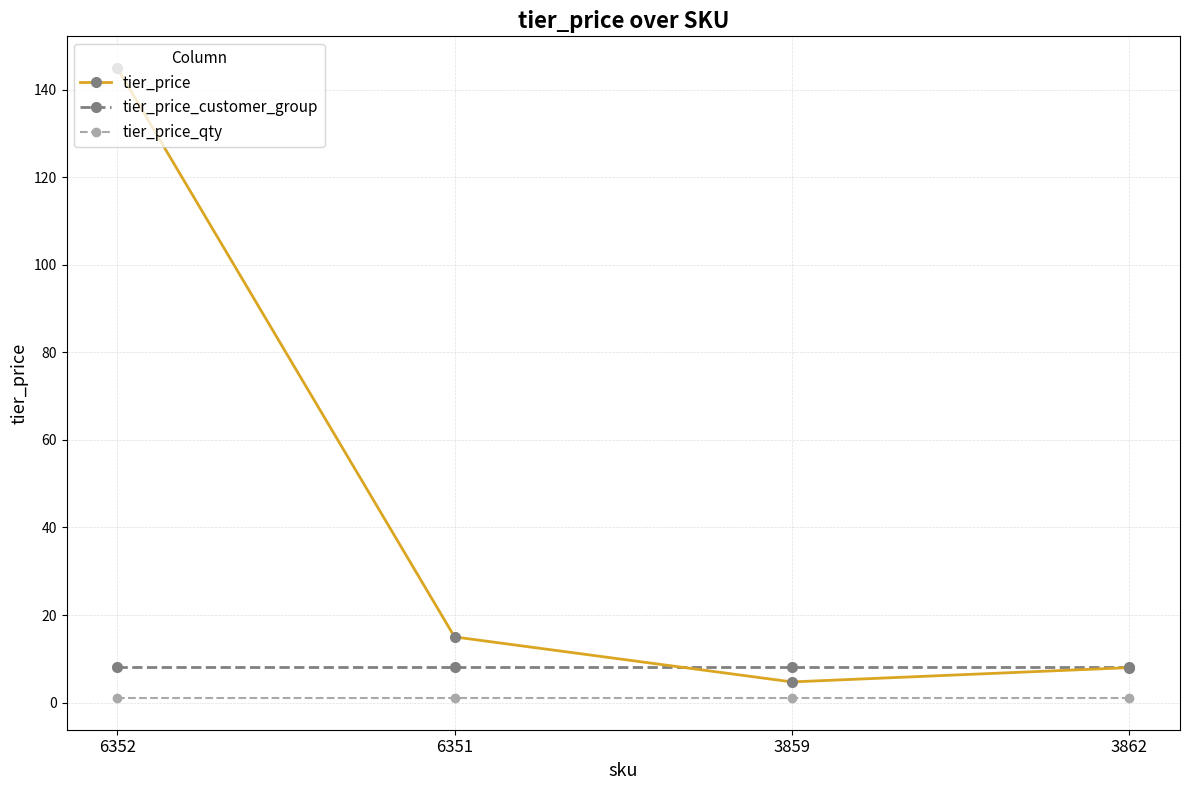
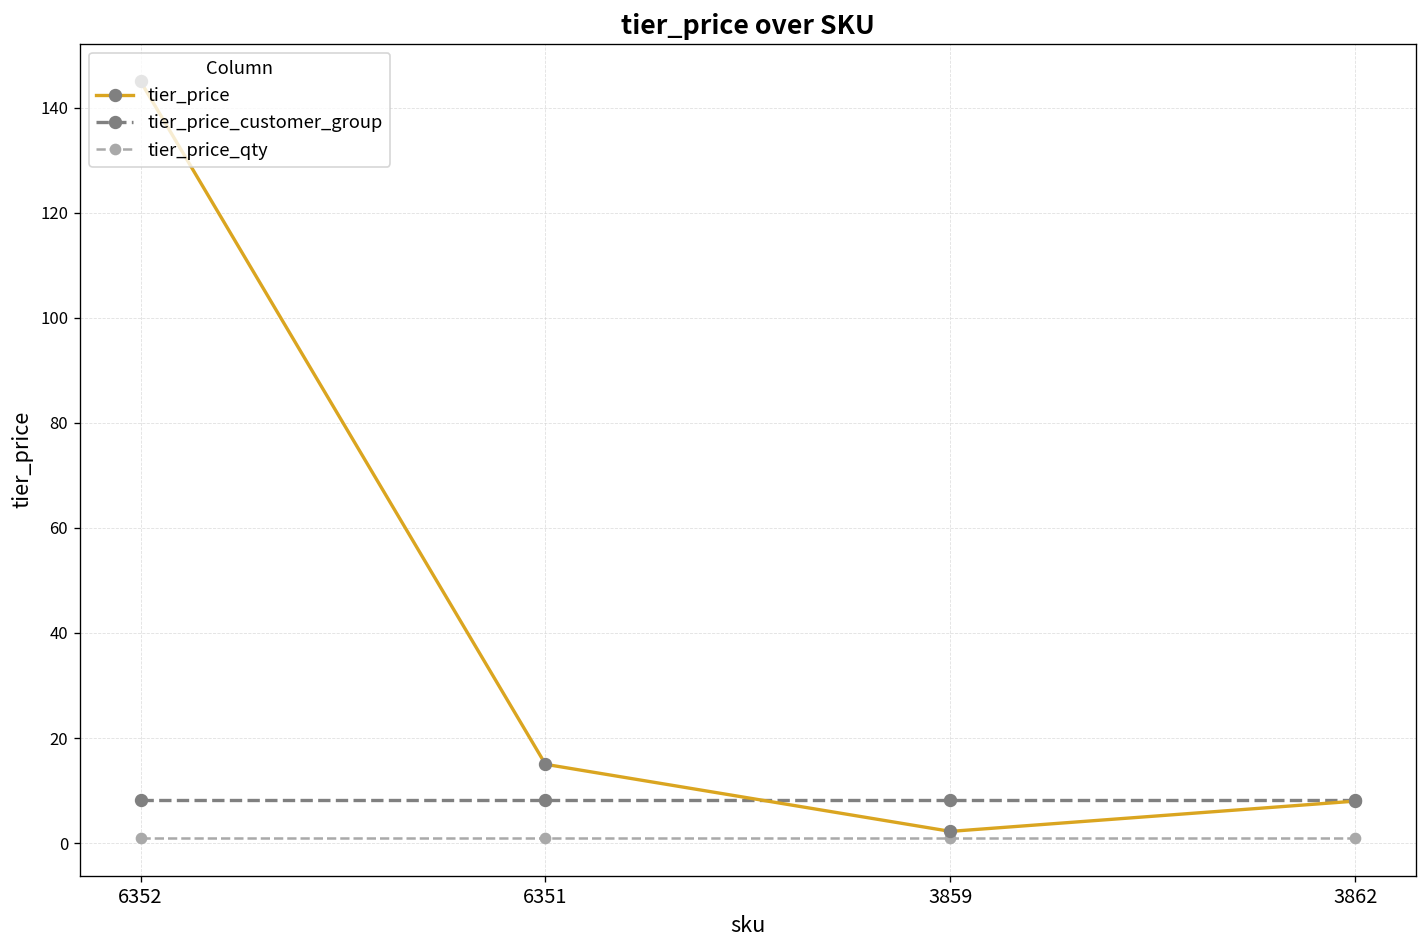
tier_price, 3859: 5 -> 2
